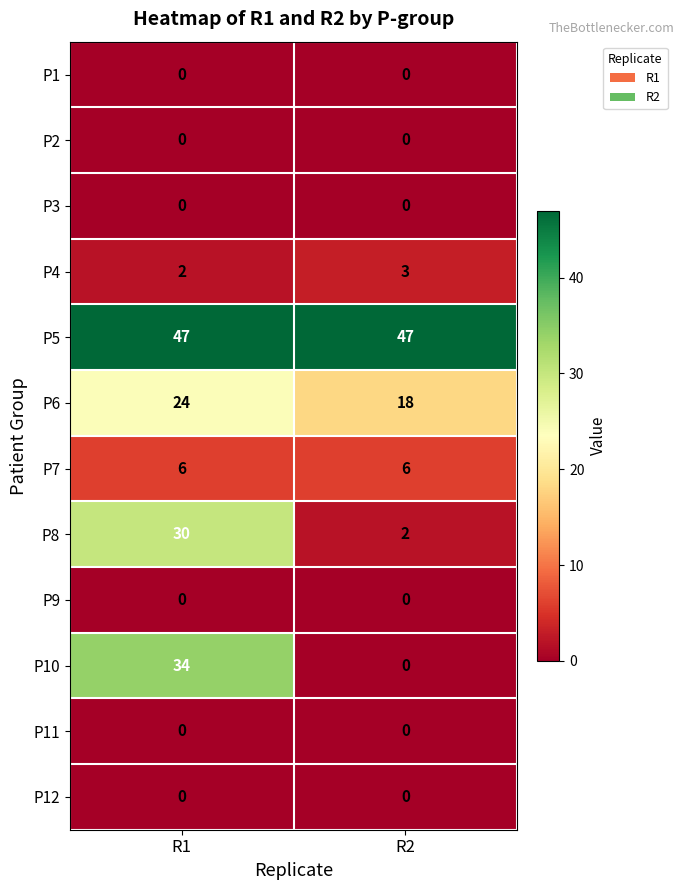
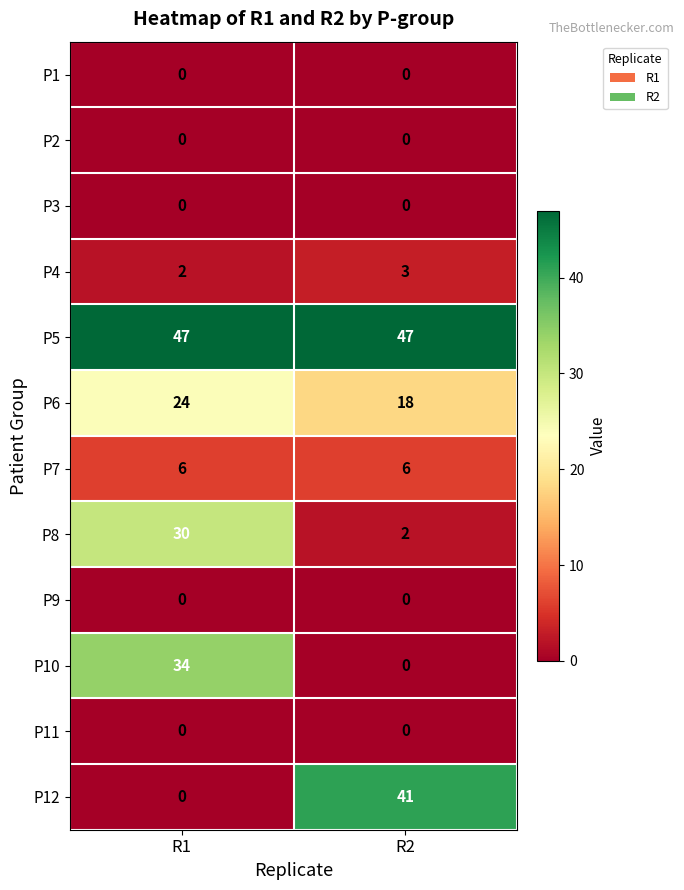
P12, R2: 0 -> 41
